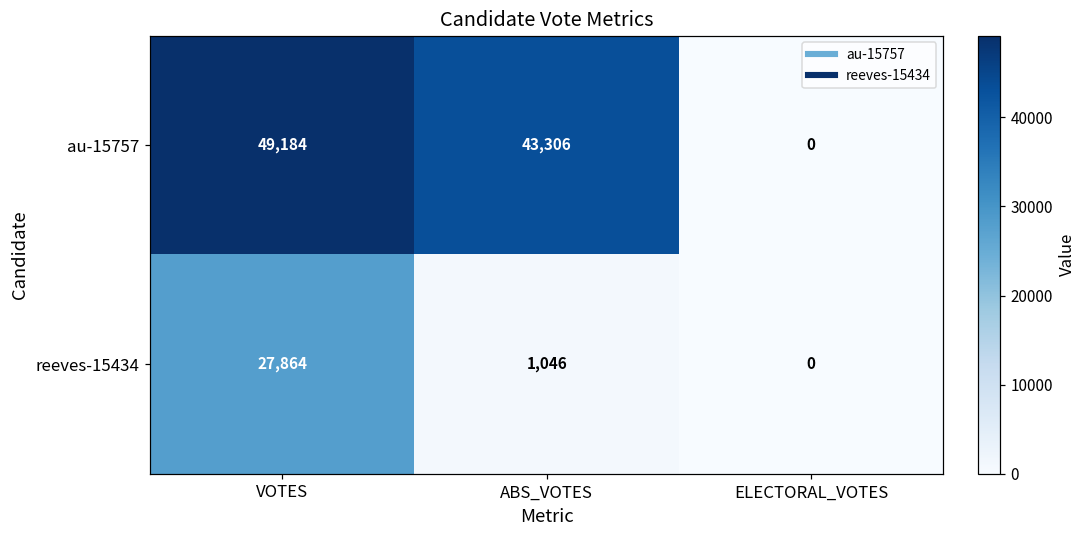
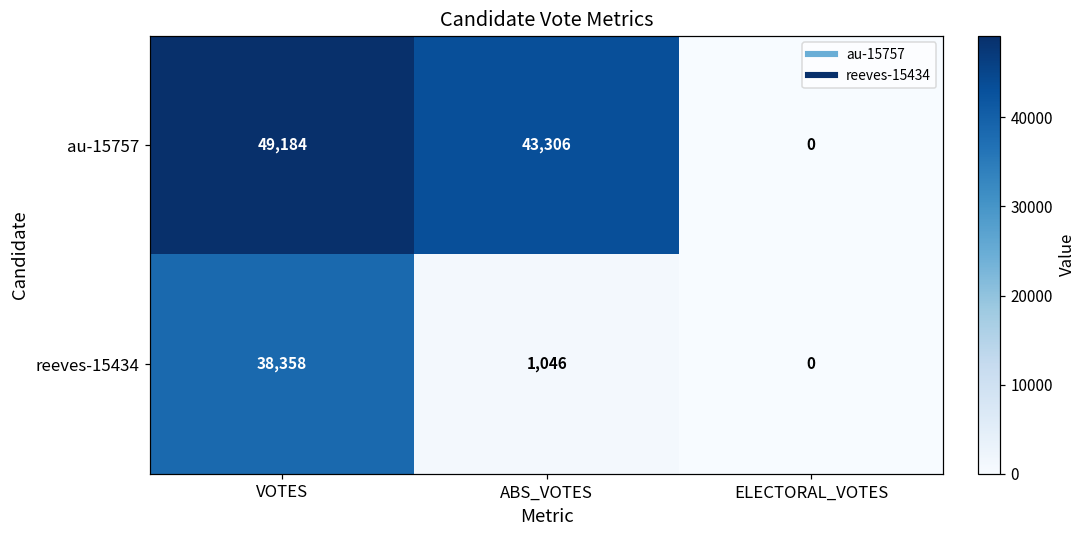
reeves-15434, VOTES: 27,864 -> 38,358
